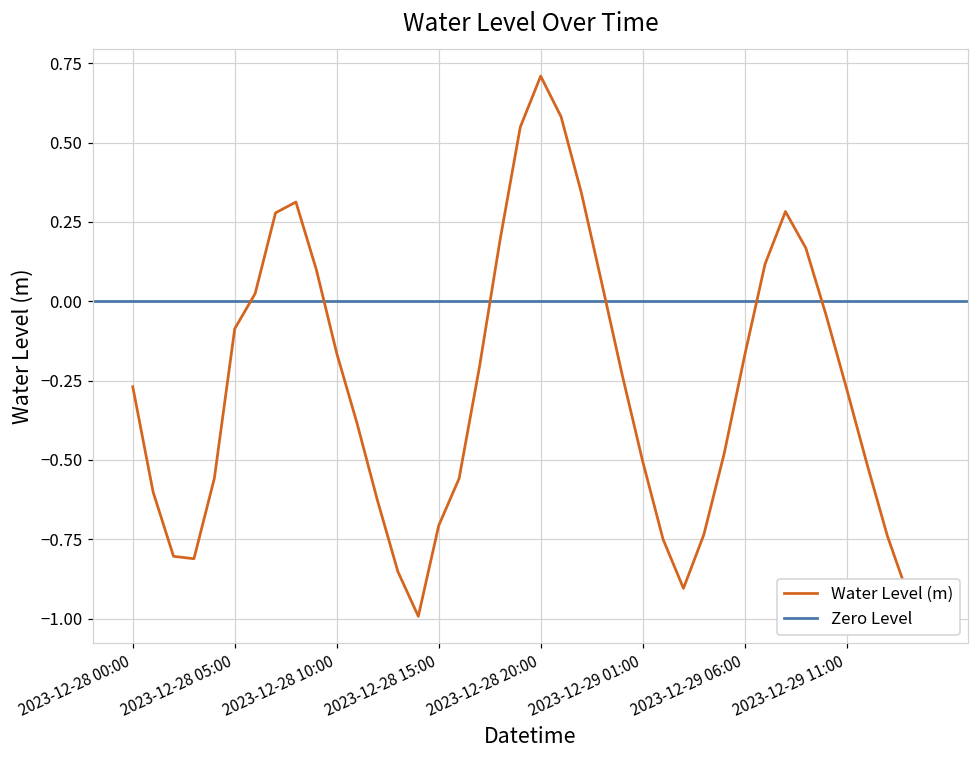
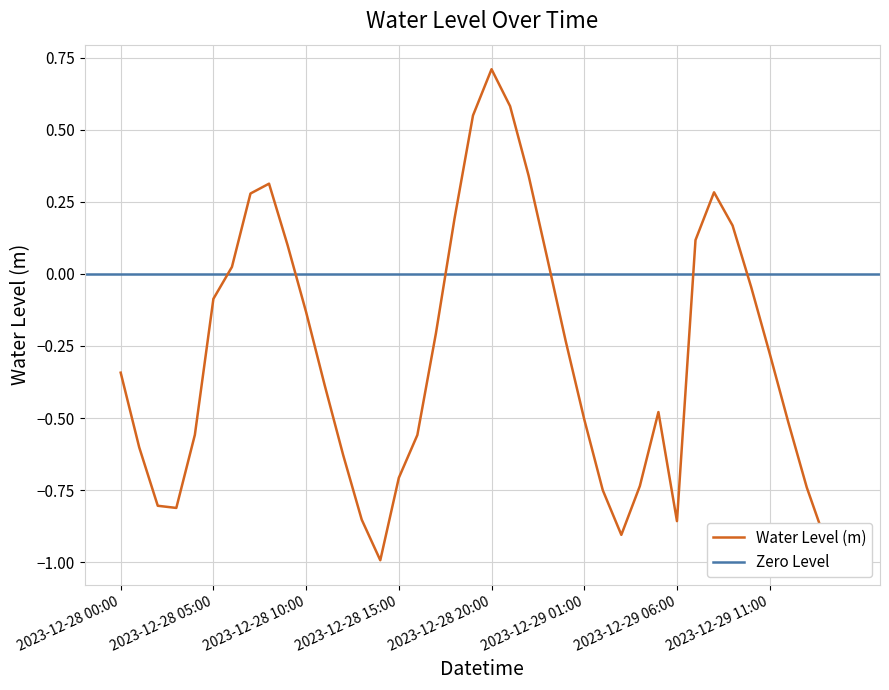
2023-12-28 00:00: -0.27 -> -0.34
2023-12-28 10:00: -0.16 -> -0.13
2023-12-29 06:00: -0.17 -> -0.86
